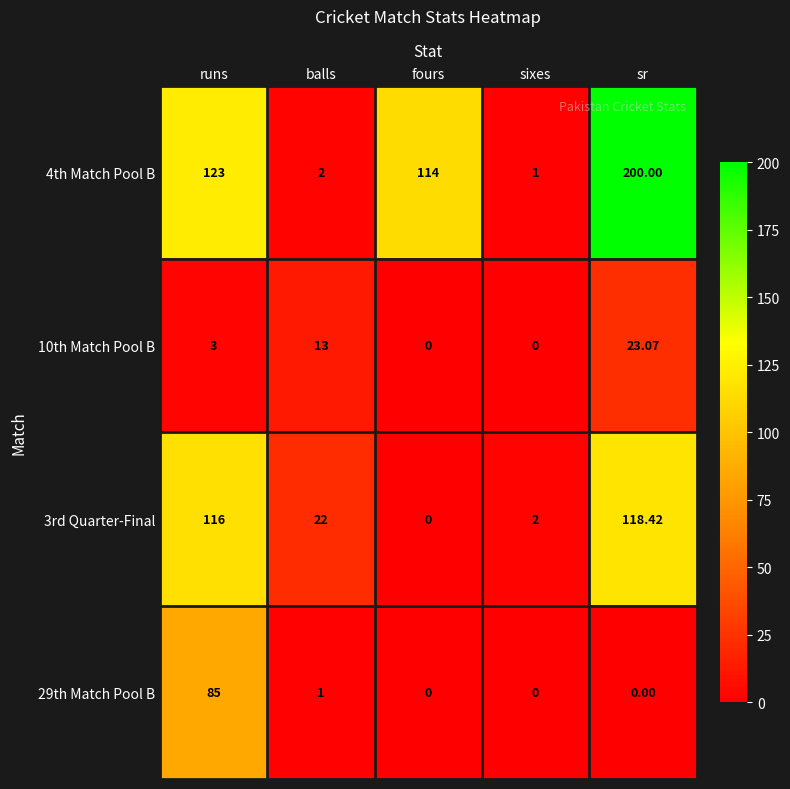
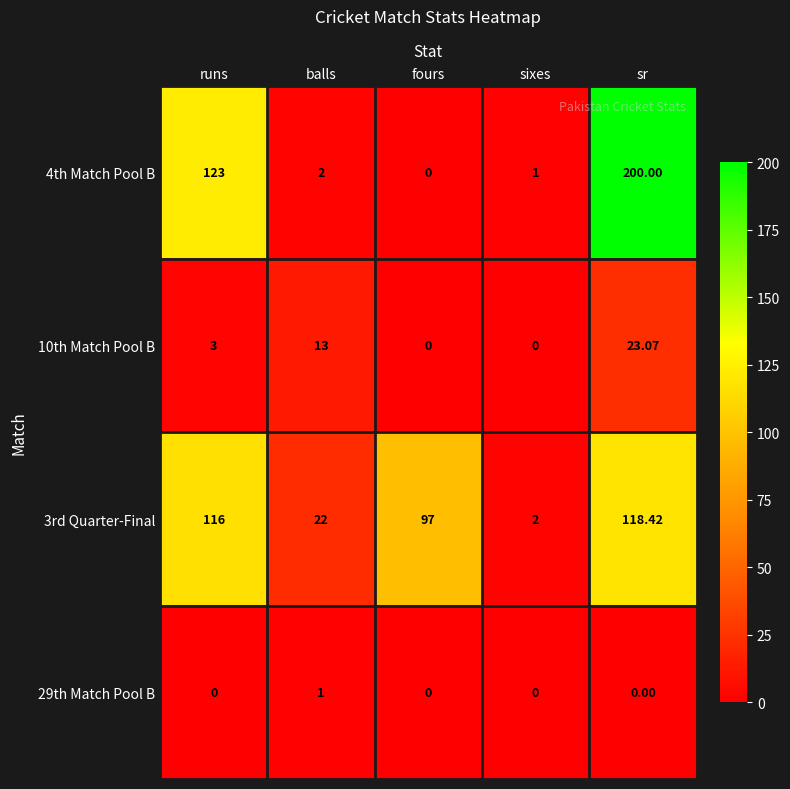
4th Match Pool B, fours: 114 -> 0
3rd Quarter-Final, fours: 0 -> 97
29th Match Pool B, runs: 85 -> 0
